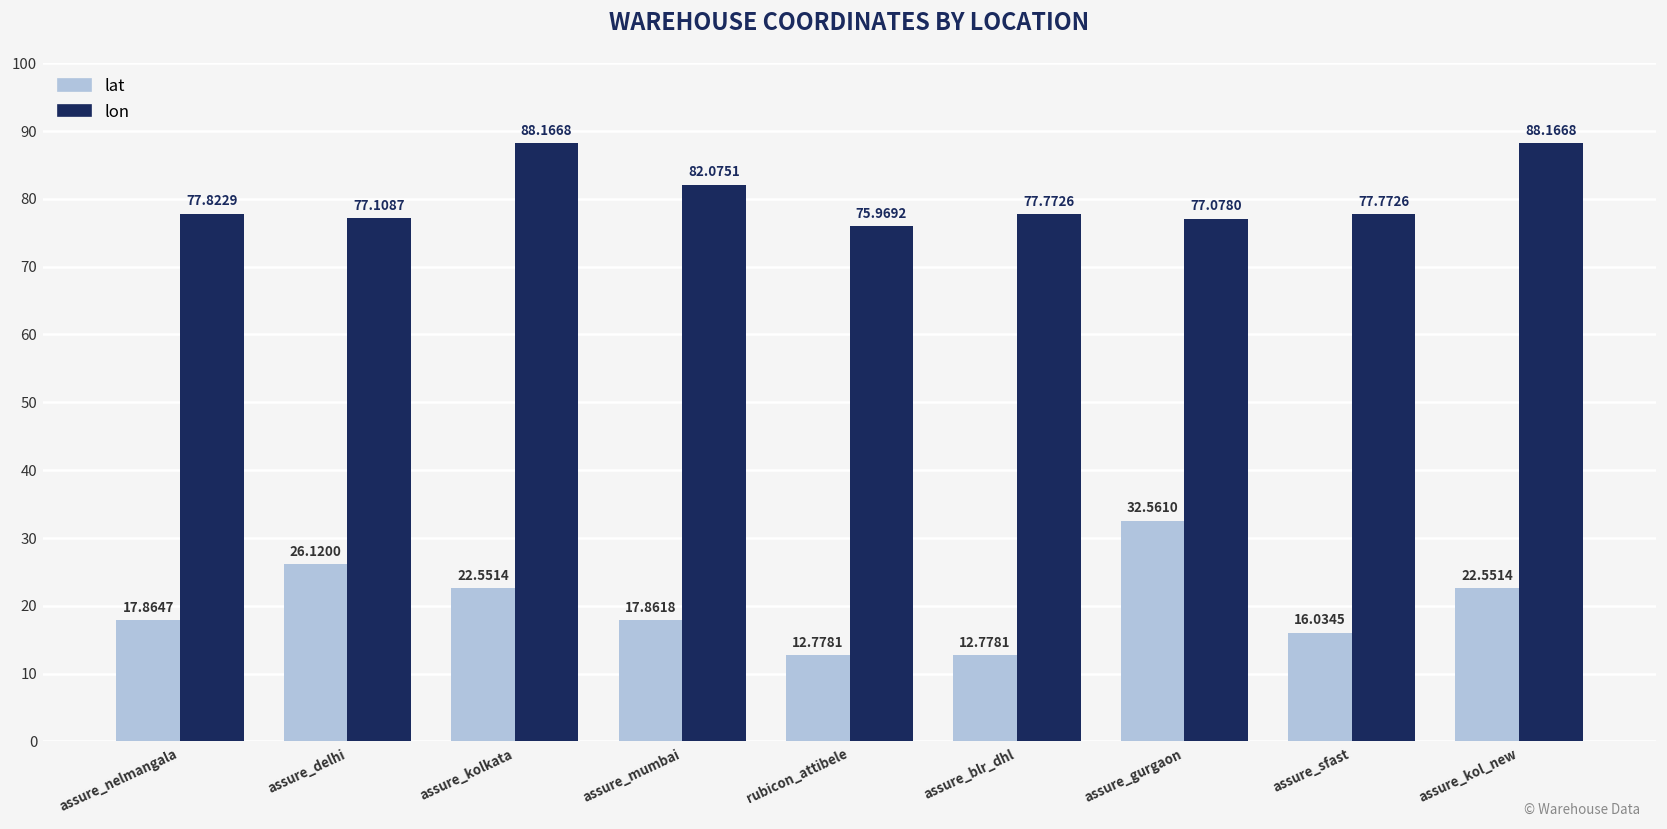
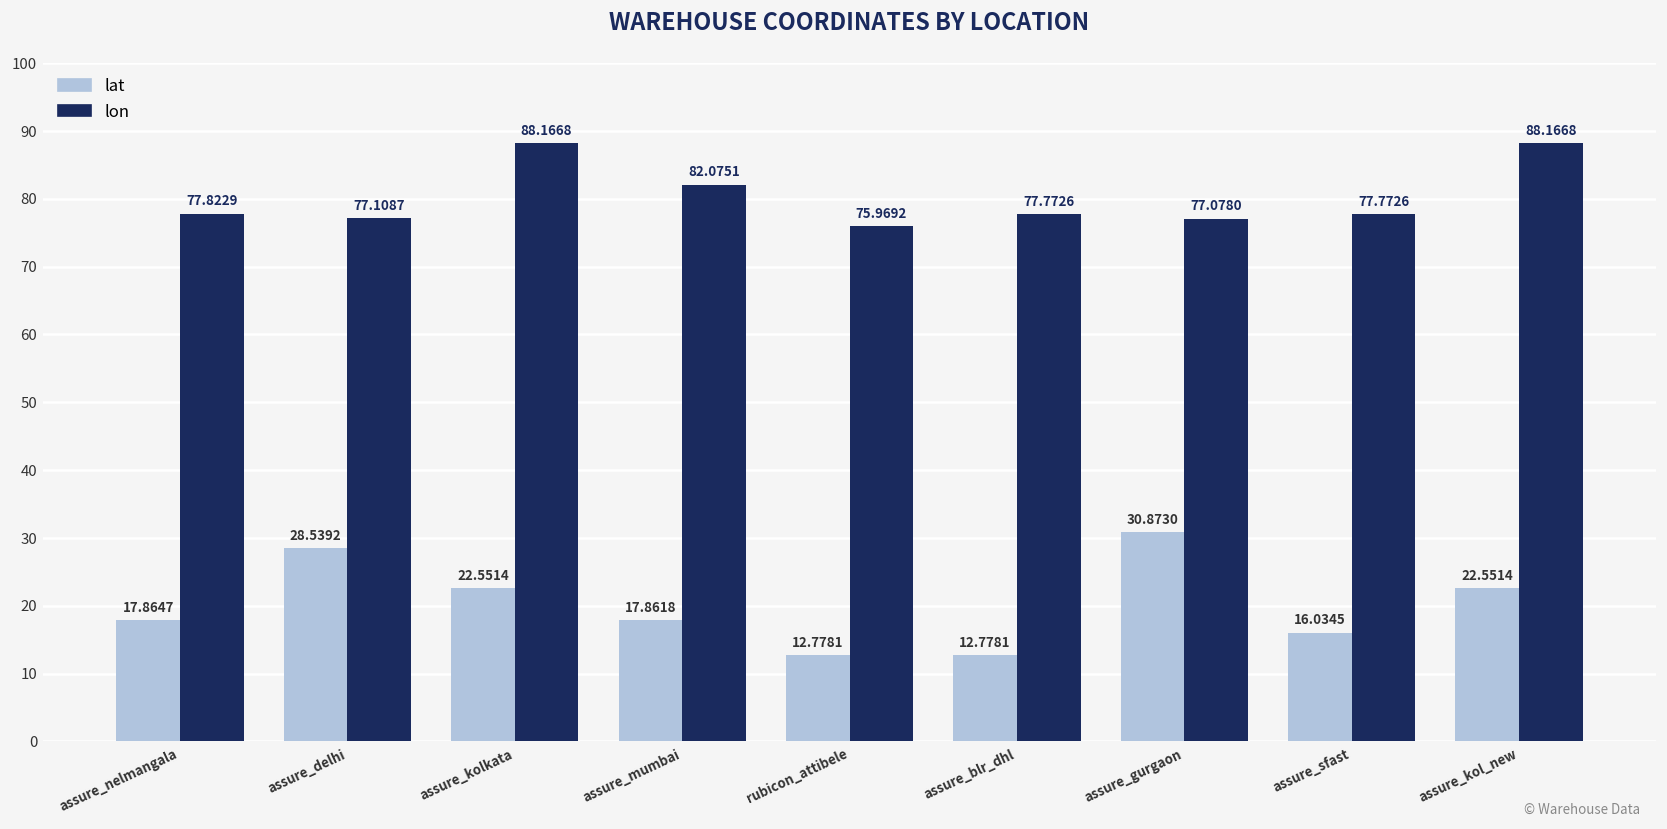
lat, assure_delhi: 26.1200 -> 28.5392
lat, assure_gurgaon: 32.5610 -> 30.8730
